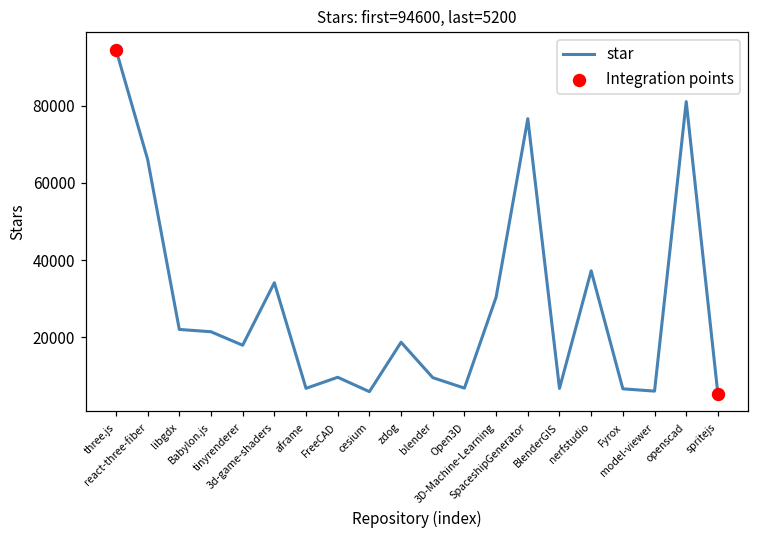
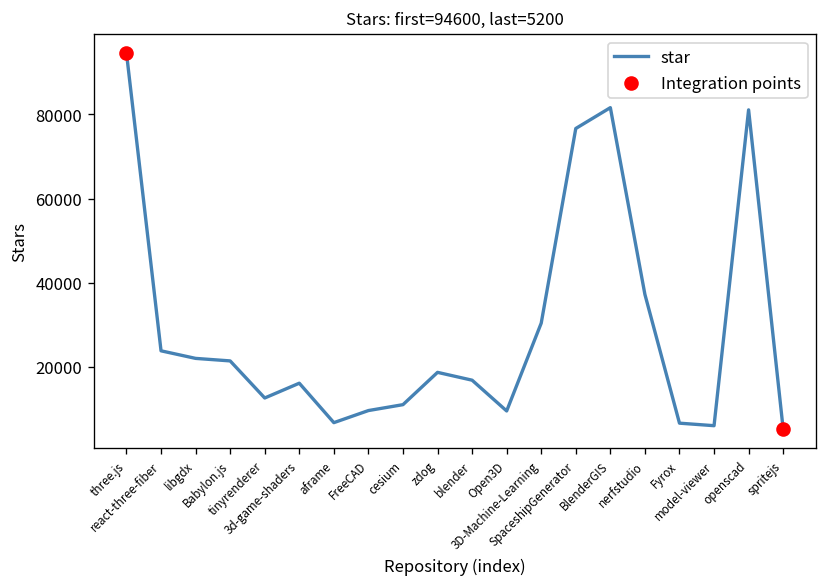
star, react-three-fiber: 66000 -> 24000
star, tinyrenderer: 18000 -> 13000
star, 3d-game-shaders: 34000 -> 16000
star, cesium: 6000 -> 11000
star, blender: 10000 -> 17000
star, Open3D: 7000 -> 10000
star, BlenderGIS: 7000 -> 82000
